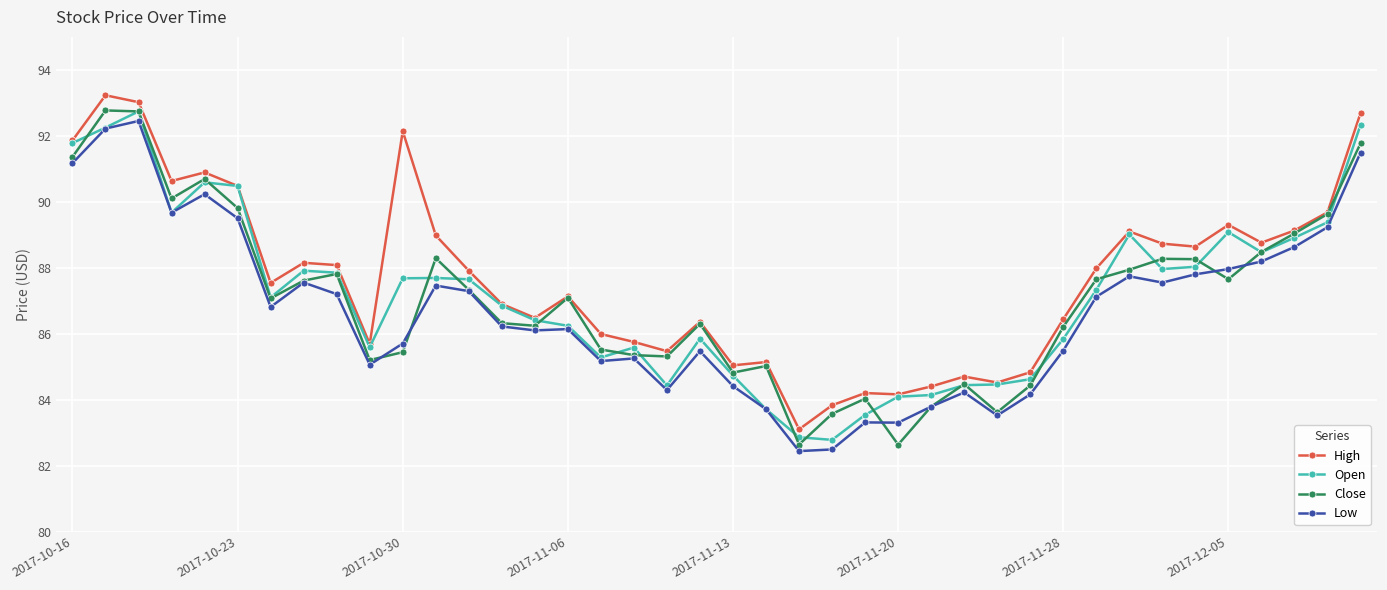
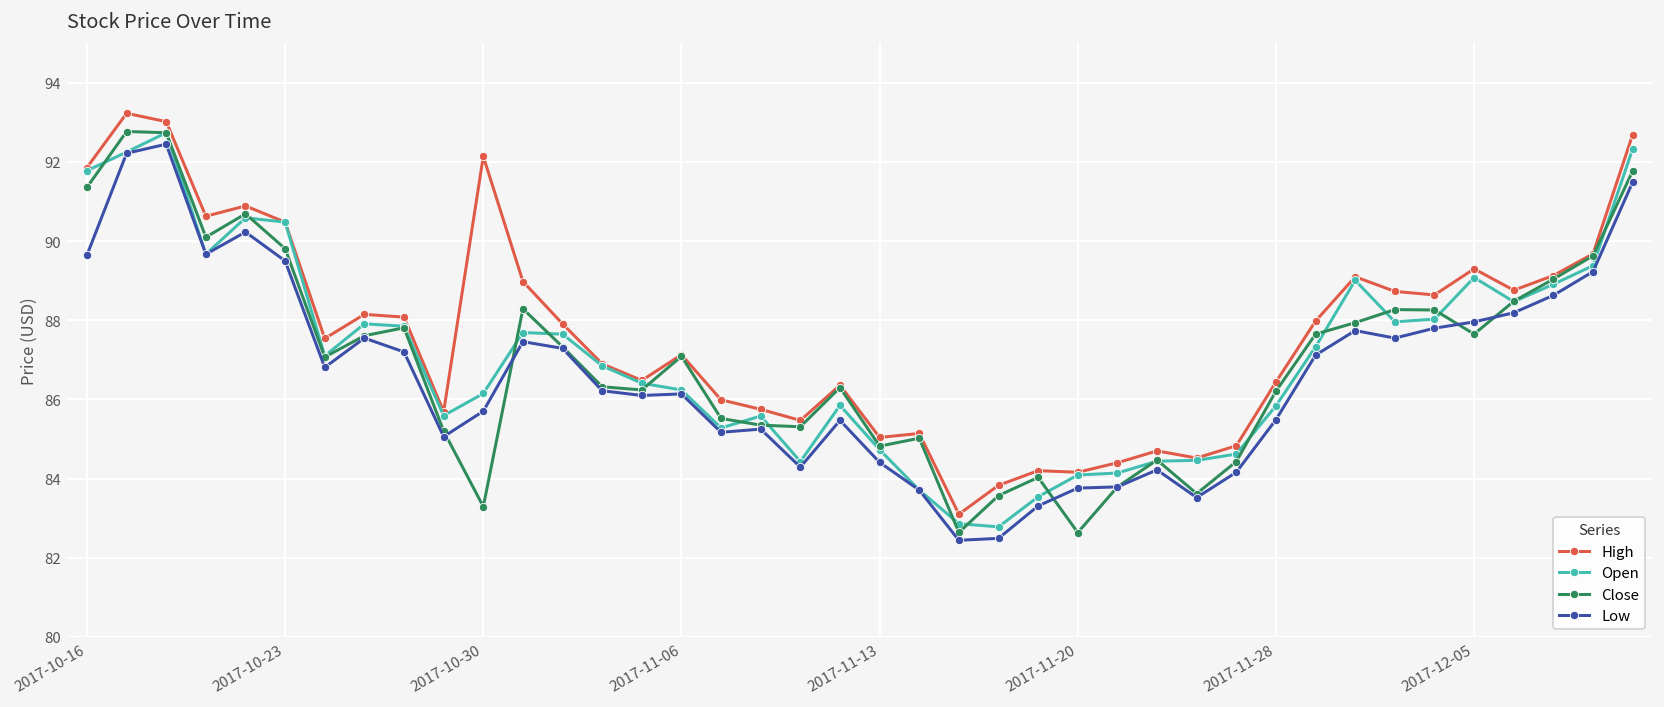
Low, 2017-10-16: 91.2 -> 89.6
Open, 2017-10-30: 87.7 -> 86.2
Close, 2017-10-30: 85.4 -> 83.3
Low, 2017-11-20: 83.3 -> 83.8
